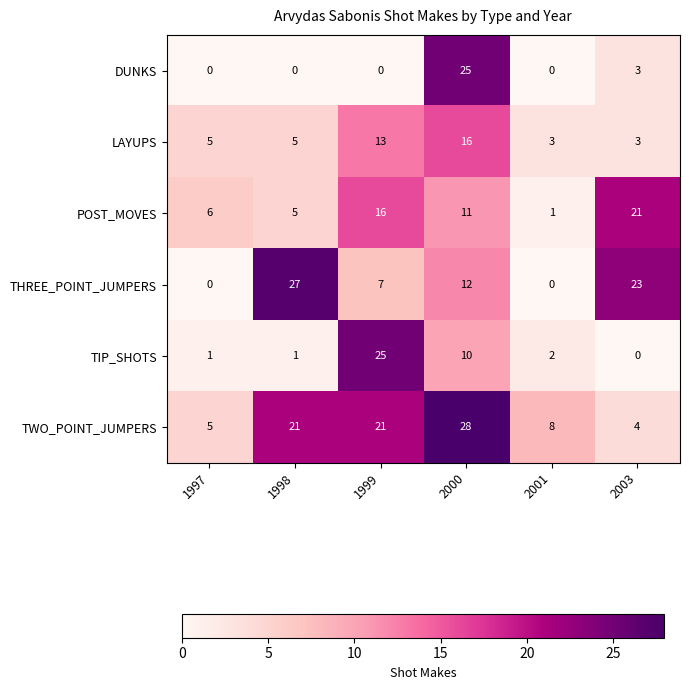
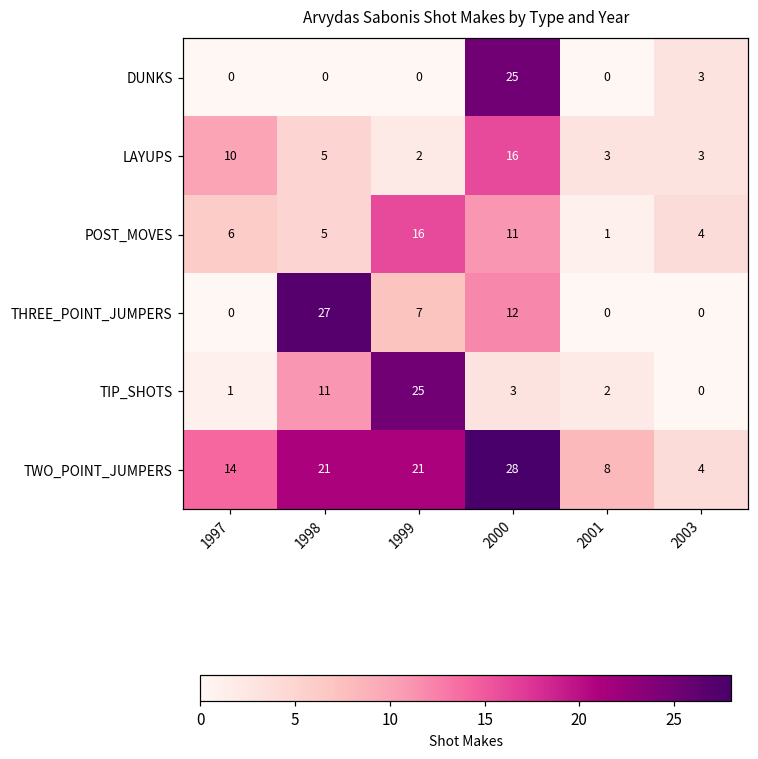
LAYUPS, 1997: 5 -> 10
LAYUPS, 1999: 13 -> 2
POST_MOVES, 2003: 21 -> 4
THREE_POINT_JUMPERS, 2003: 23 -> 0
TIP_SHOTS, 1998: 1 -> 11
TIP_SHOTS, 2000: 10 -> 3
TWO_POINT_JUMPERS, 1997: 5 -> 14
